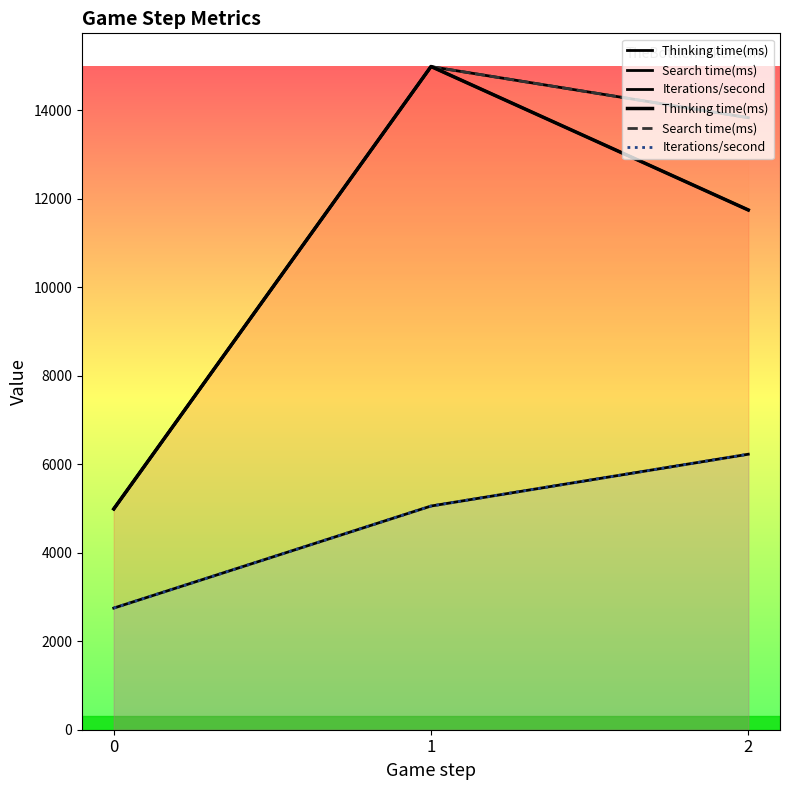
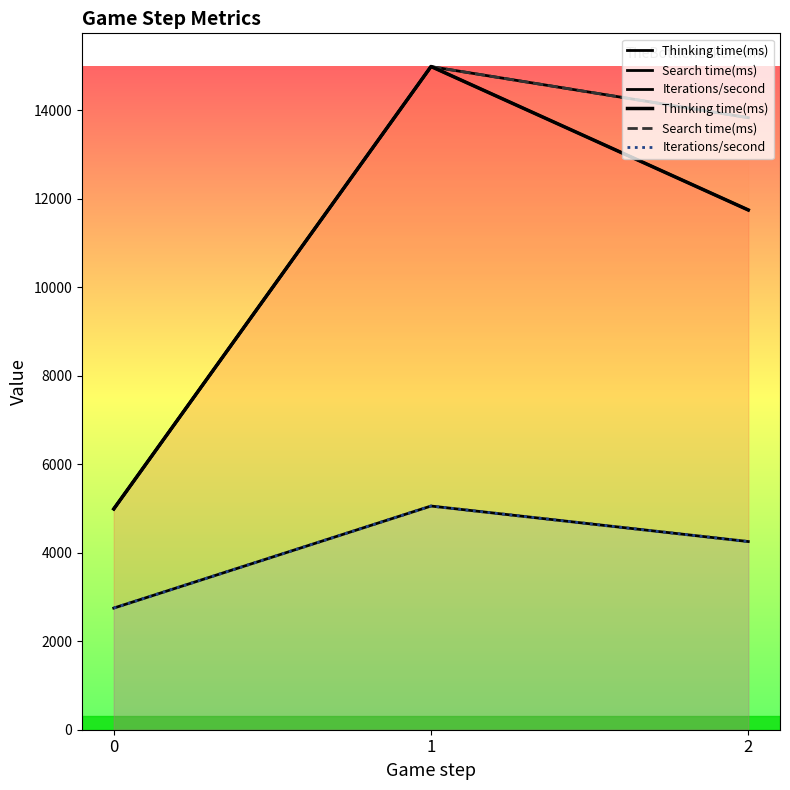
Iterations/second, 2: 6200 -> 4300
